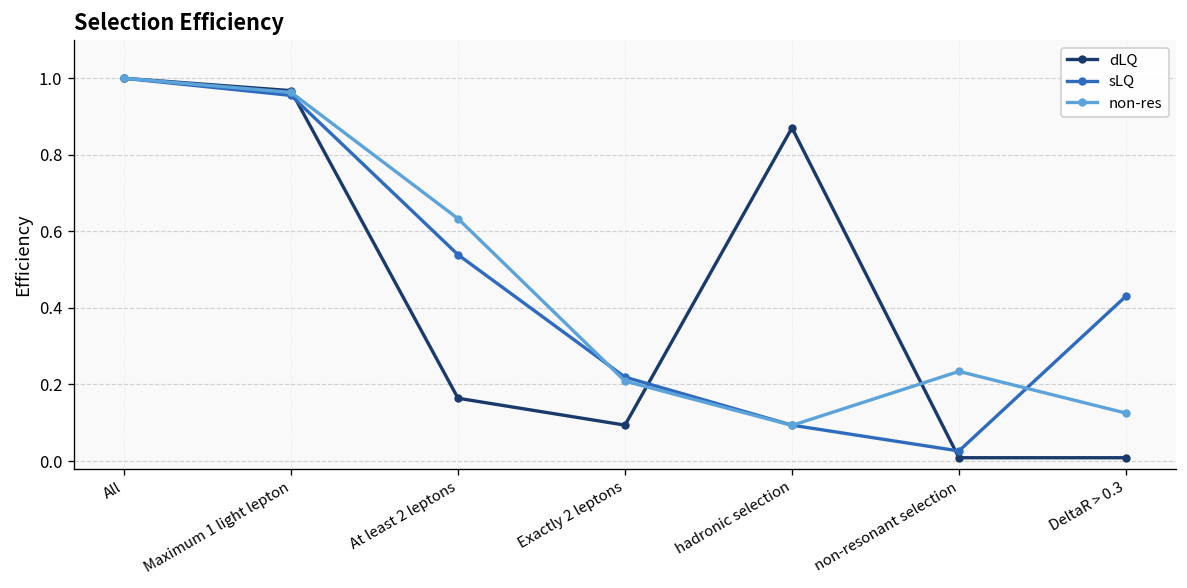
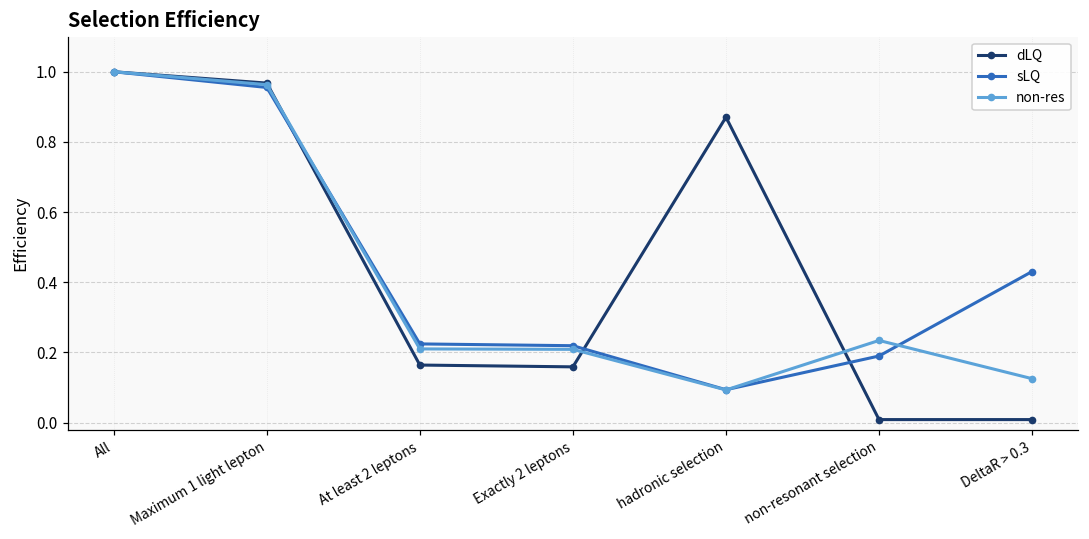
sLQ, At least 2 leptons: 0.54 -> 0.22
non-res, At least 2 leptons: 0.63 -> 0.21
dLQ, Exactly 2 leptons: 0.09 -> 0.16
sLQ, non-resonant selection: 0.03 -> 0.19
